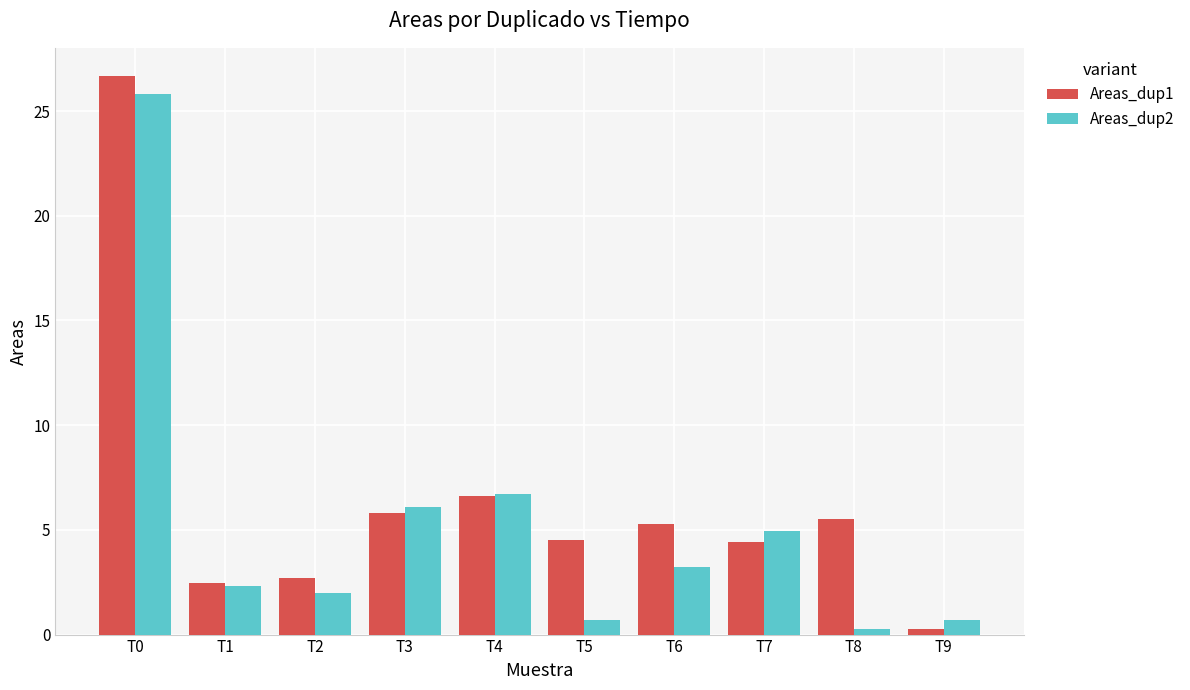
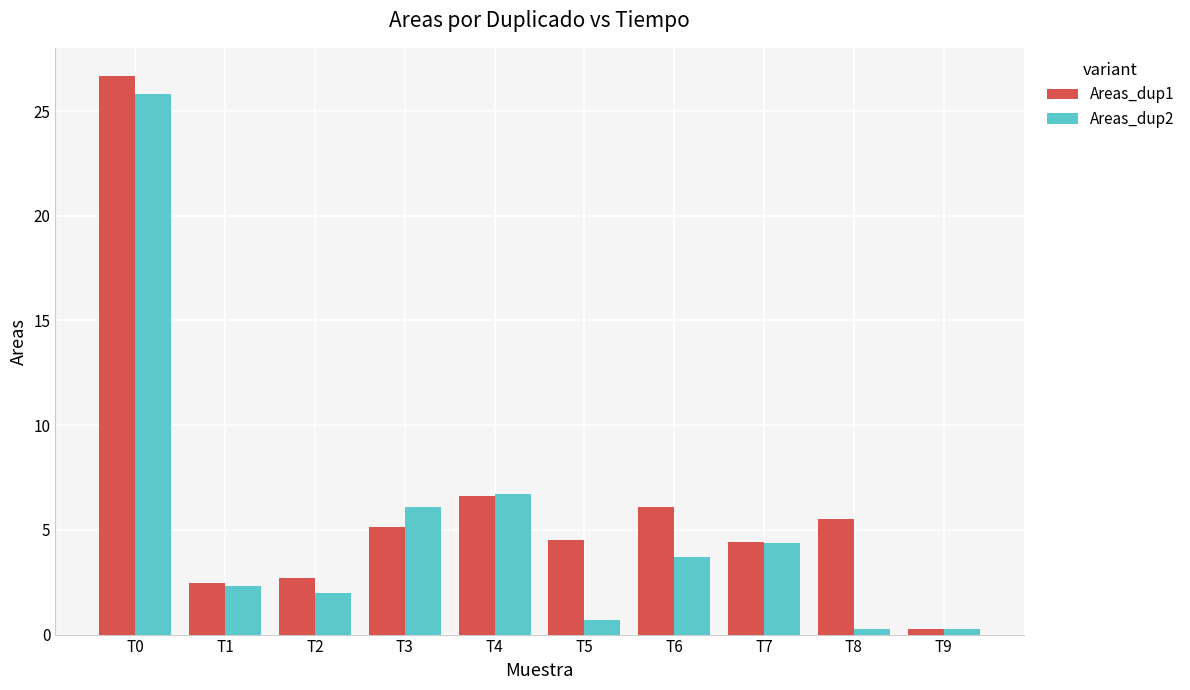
Areas_dup1, T3: 5.8 -> 5.2
Areas_dup1, T6: 5.3 -> 6.1
Areas_dup2, T6: 3.3 -> 3.7
Areas_dup2, T7: 5.0 -> 4.4
Areas_dup2, T9: 0.7 -> 0.3
